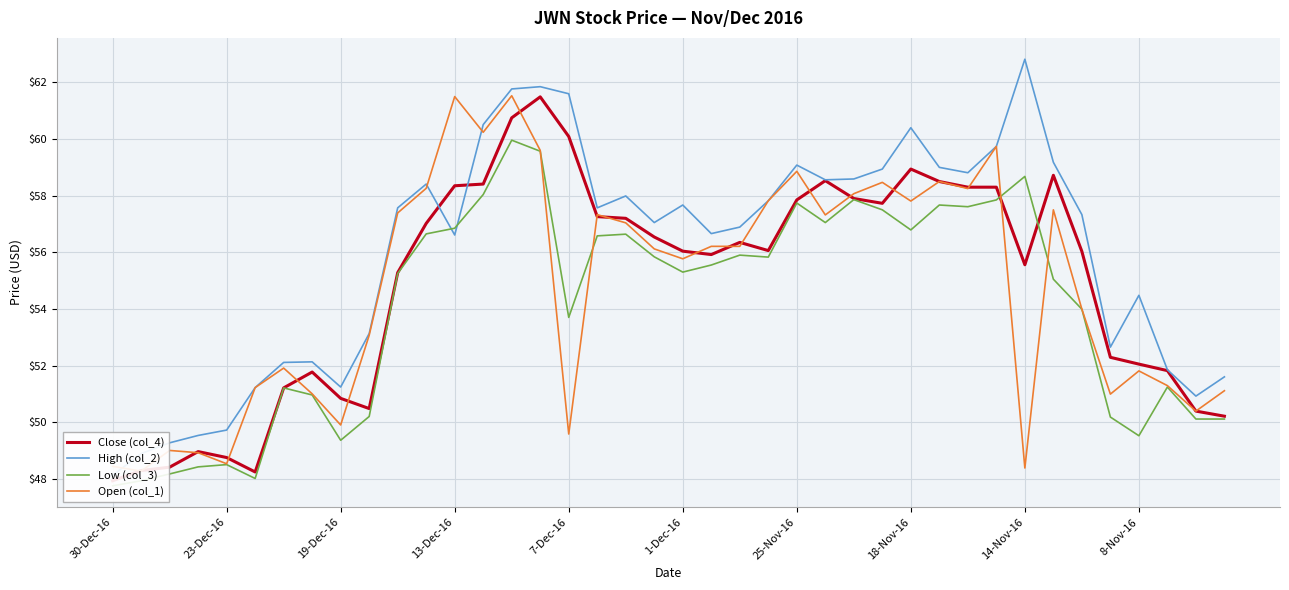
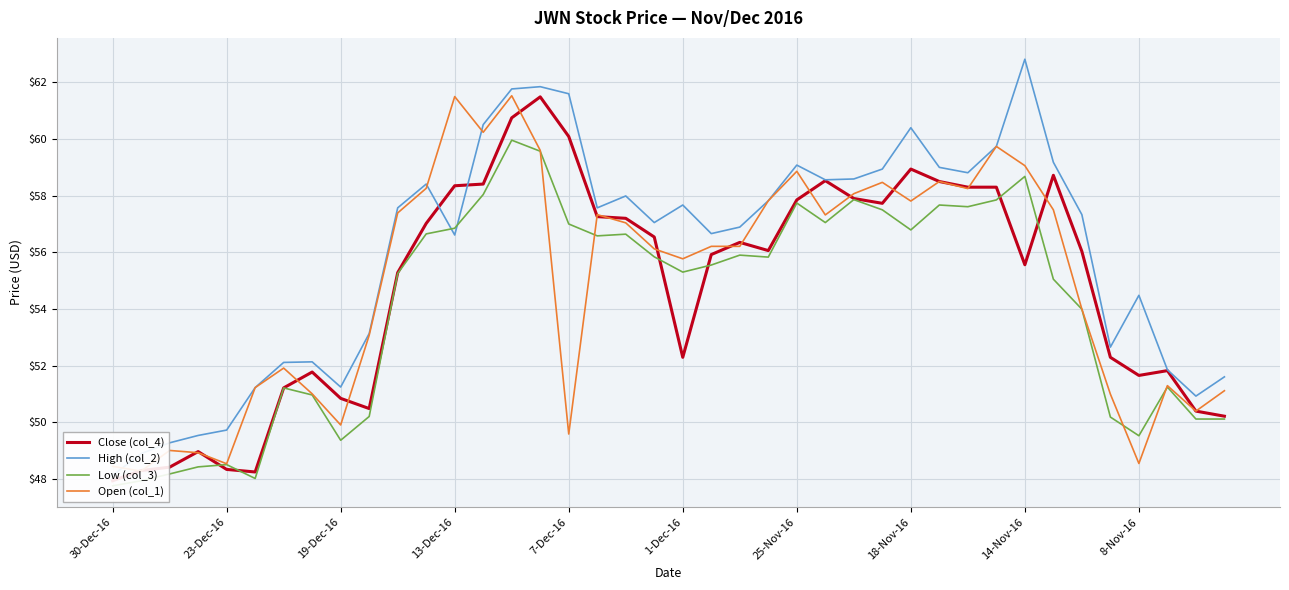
Close (col_4), 23-Dec-16: $48.8 -> $48.3
Low (col_3), 7-Dec-16: $53.7 -> $57.0
Close (col_4), 1-Dec-16: $56.0 -> $52.3
Open (col_1), 14-Nov-16: $48.4 -> $59.1
Close (col_4), 8-Nov-16: $52.1 -> $51.7
Open (col_1), 8-Nov-16: $51.8 -> $48.5
